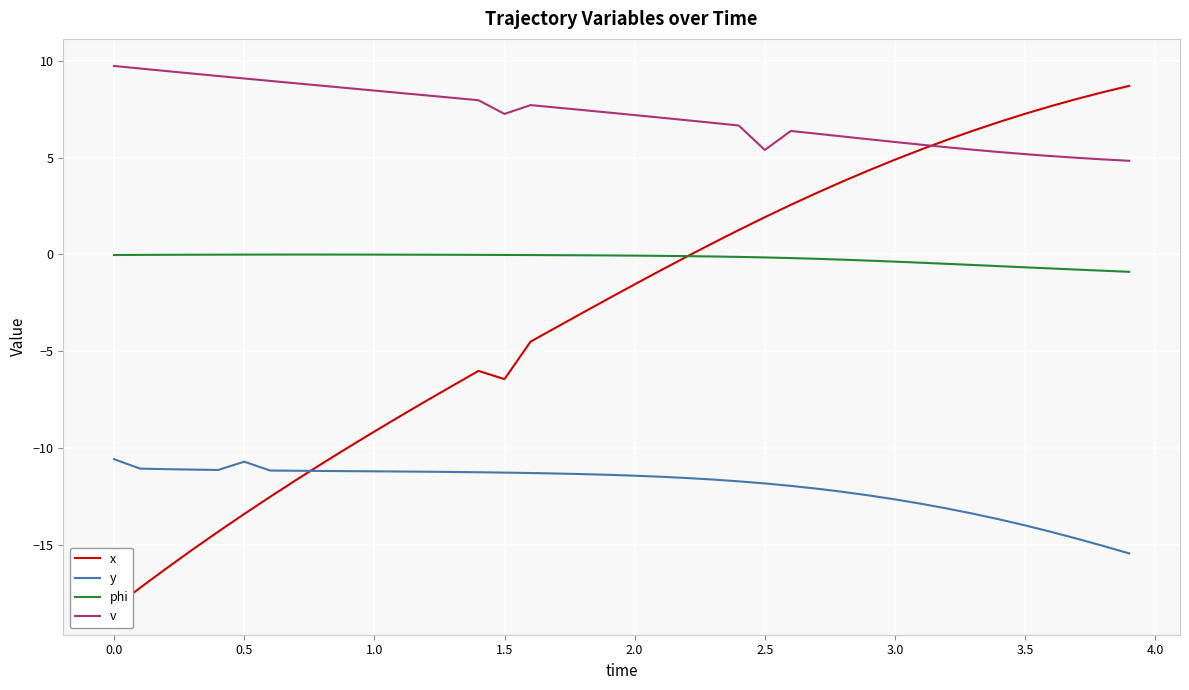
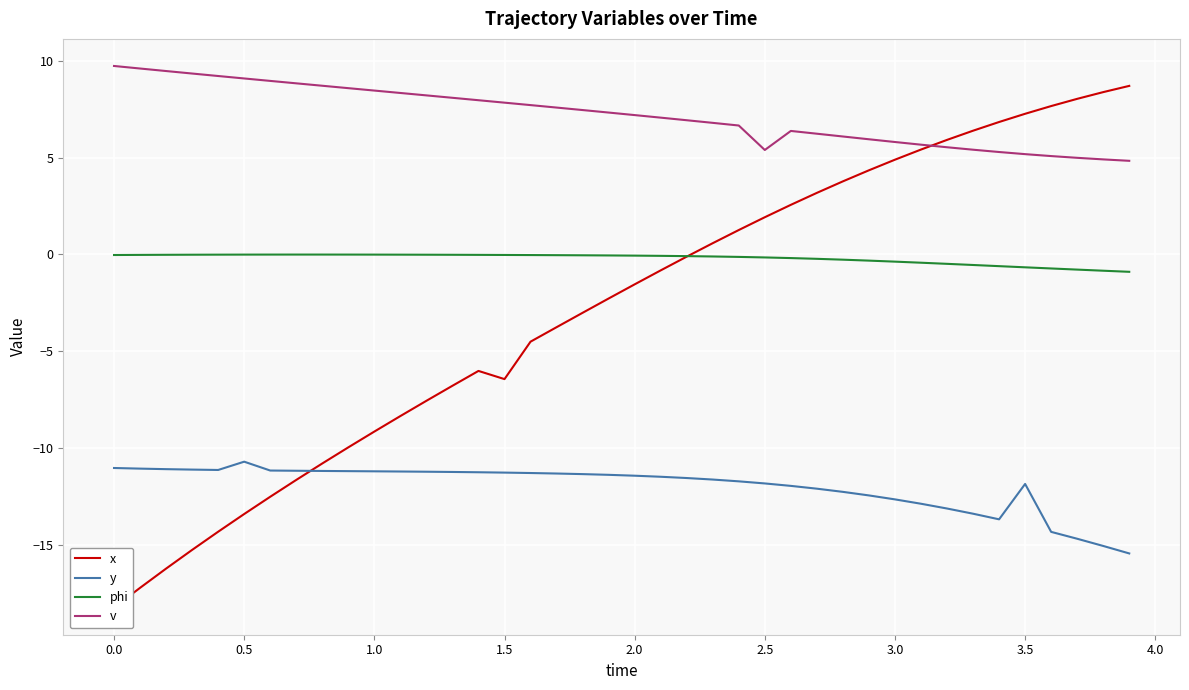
y, 0.0: -10.6 -> -11.0
v, 1.5: 7.3 -> 7.8
y, 3.5: -14.0 -> -11.9
